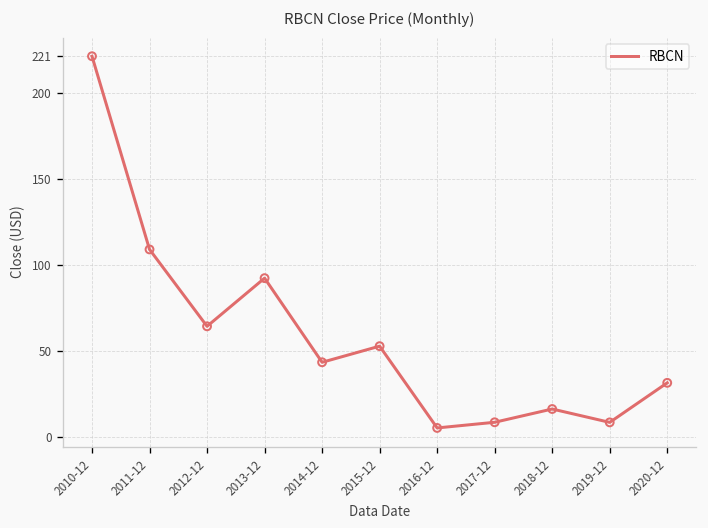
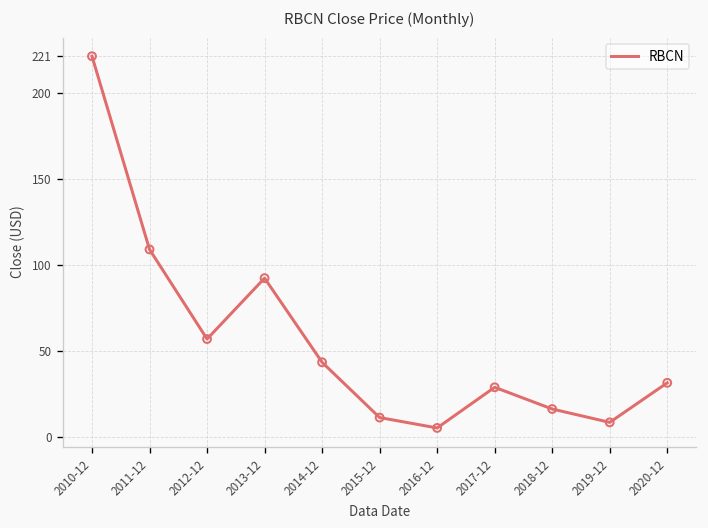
2012-12: 64 -> 57
2015-12: 53 -> 11
2017-12: 8 -> 29
